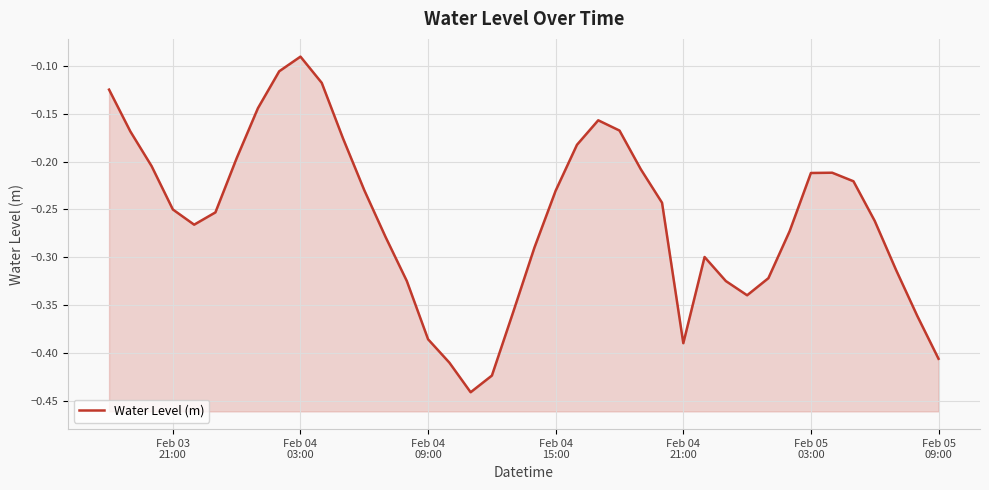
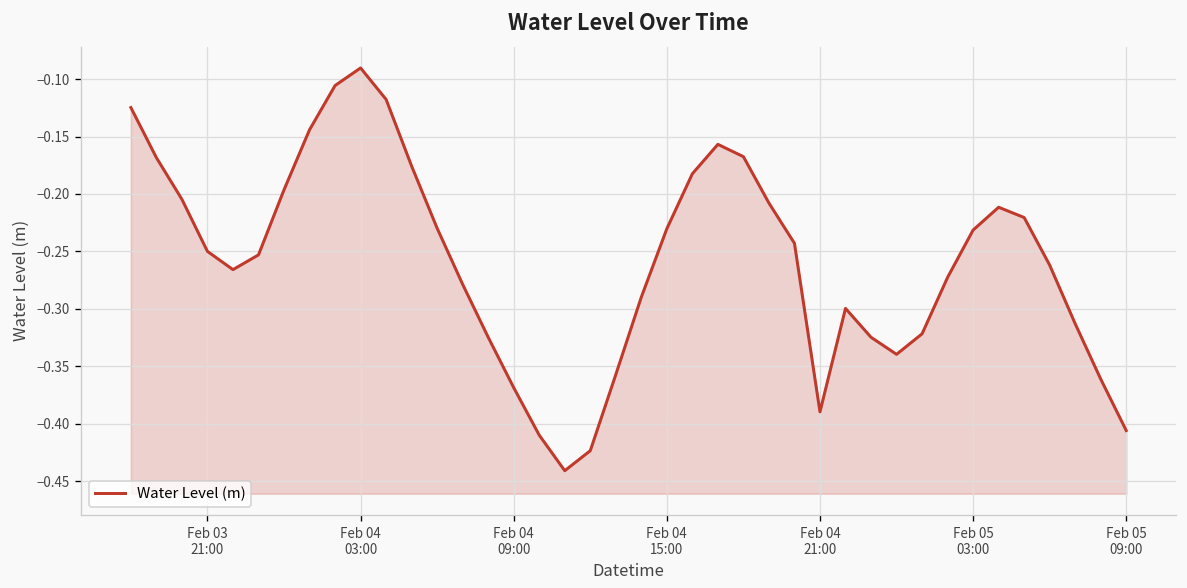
Feb 04 09:00: -0.39 -> -0.37
Feb 05 03:00: -0.21 -> -0.23
